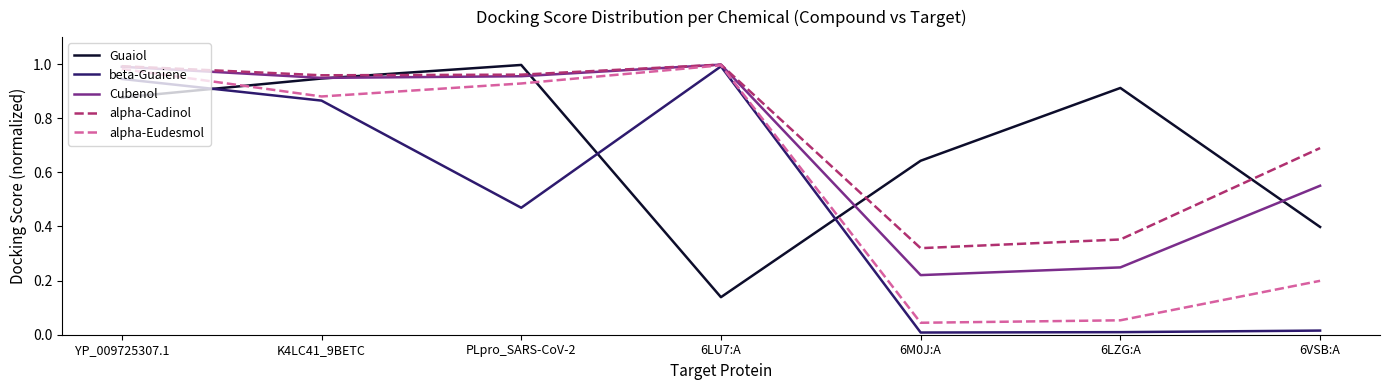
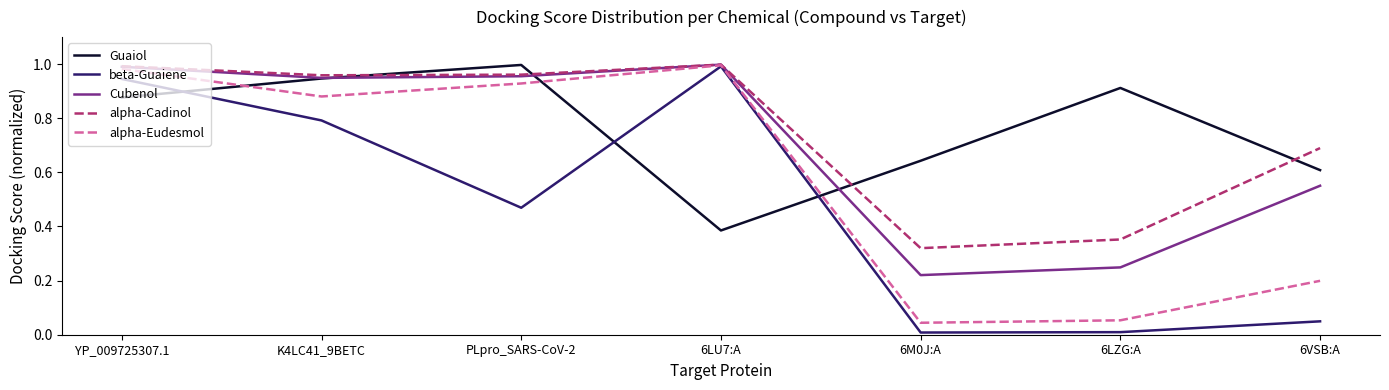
beta-Guaiene, K4LC41_9BETC: 0.87 -> 0.79
Guaiol, 6LU7:A: 0.14 -> 0.39
Guaiol, 6VSB:A: 0.40 -> 0.61
beta-Guaiene, 6VSB:A: 0.02 -> 0.05
